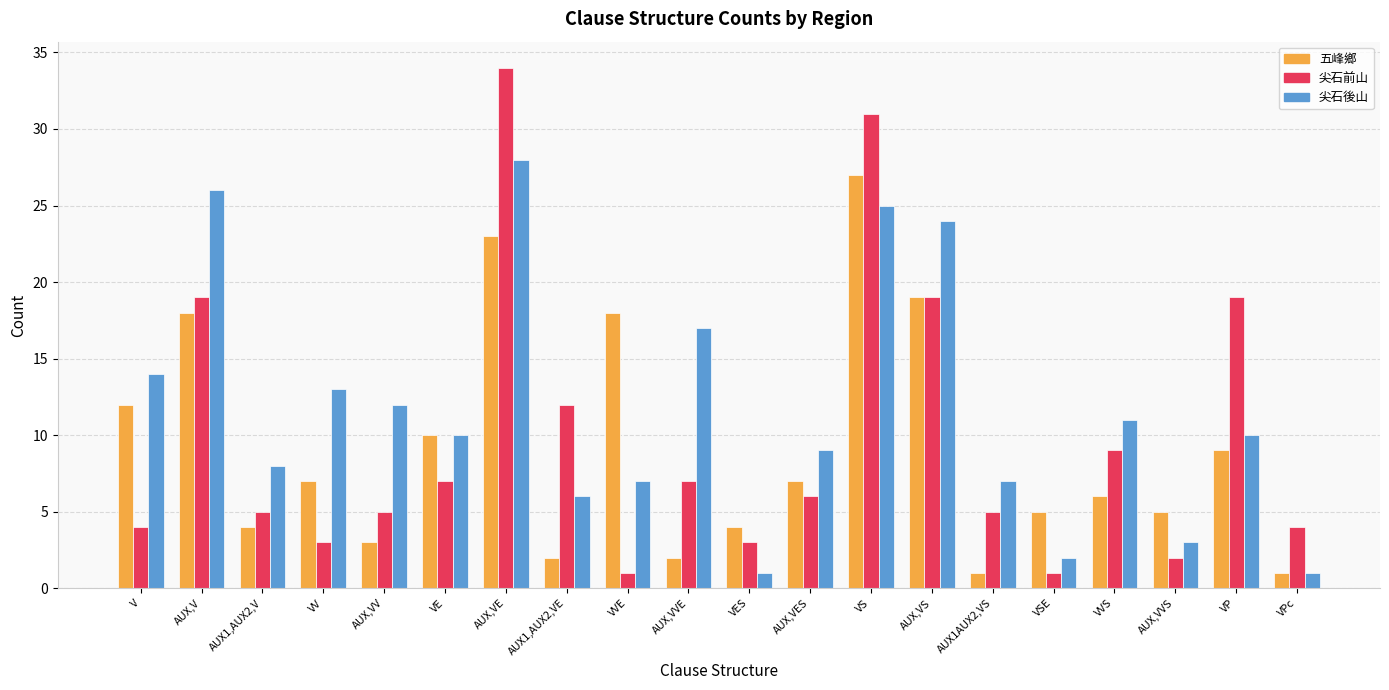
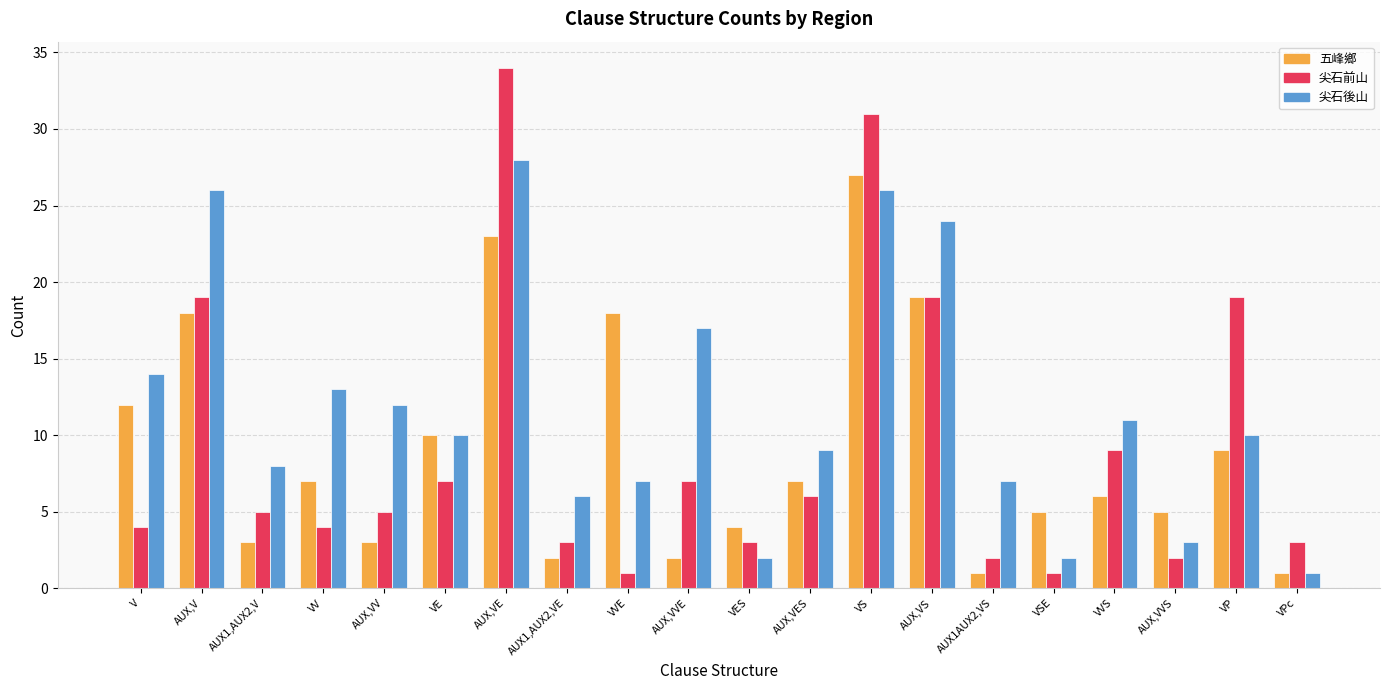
五峰鄉, AUX1,AUX2,V: 4 -> 3
尖石前山, VV: 3 -> 4
尖石前山, AUX1,AUX2,VE: 12 -> 3
尖石後山, VES: 1 -> 2
尖石後山, VS: 25 -> 26
尖石前山, AUX1AUX2,VS: 5 -> 2
尖石前山, VPc: 4 -> 3
